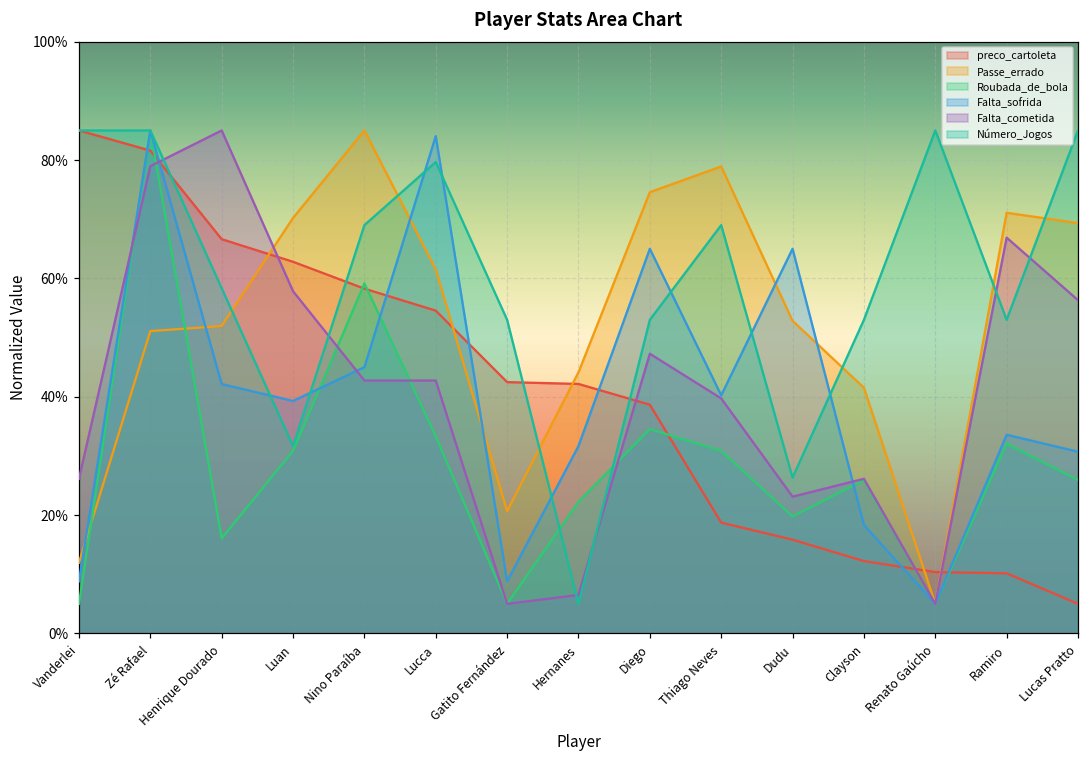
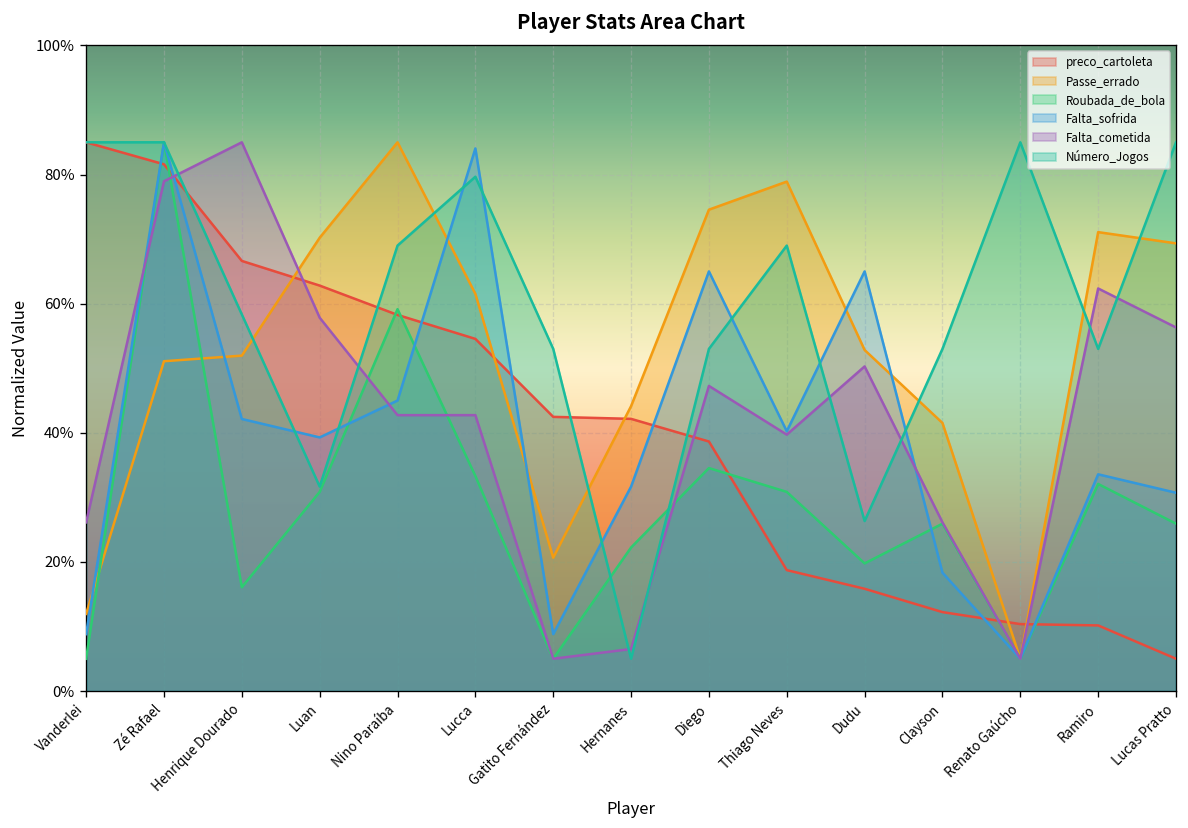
Falta_cometida, Dudu: 23% -> 50%
Falta_cometida, Ramiro: 67% -> 62%
